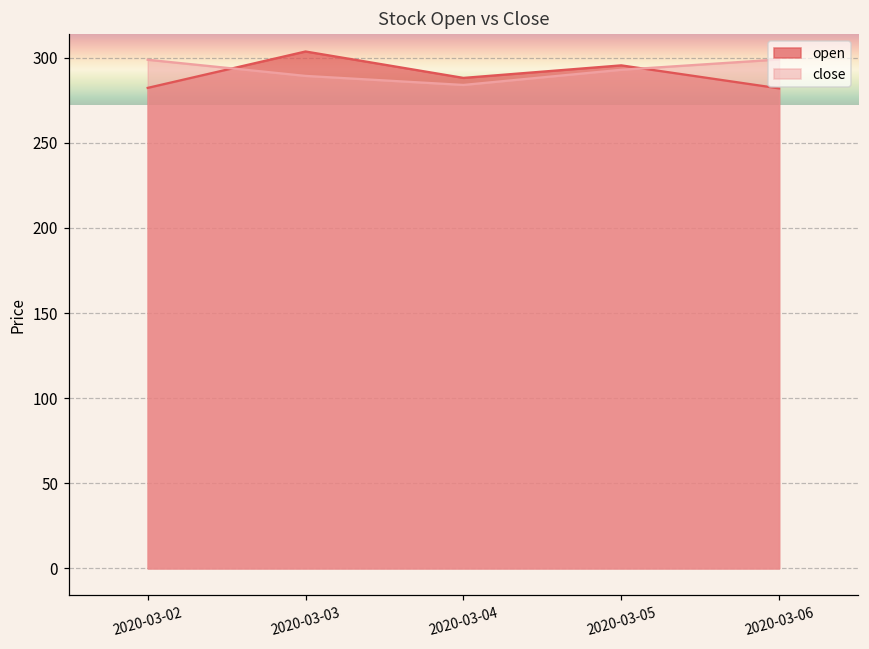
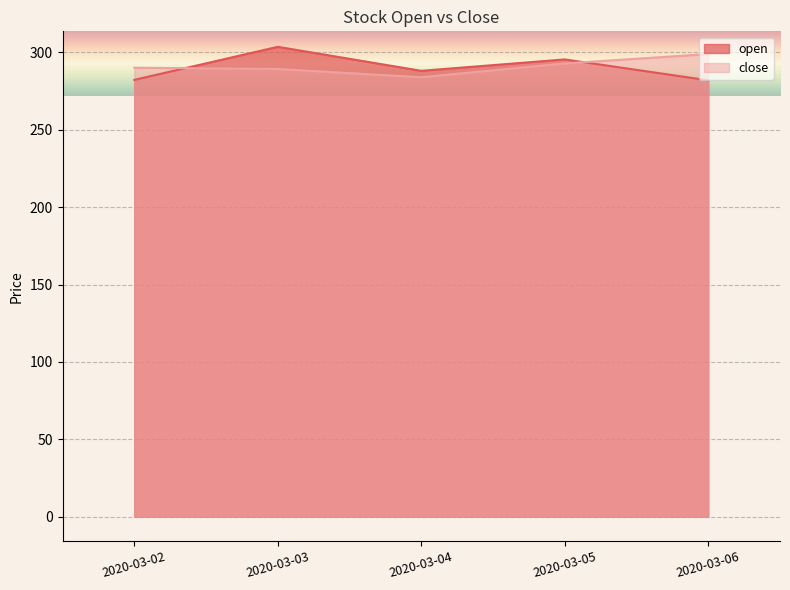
close, 2020-03-02: 299 -> 290
